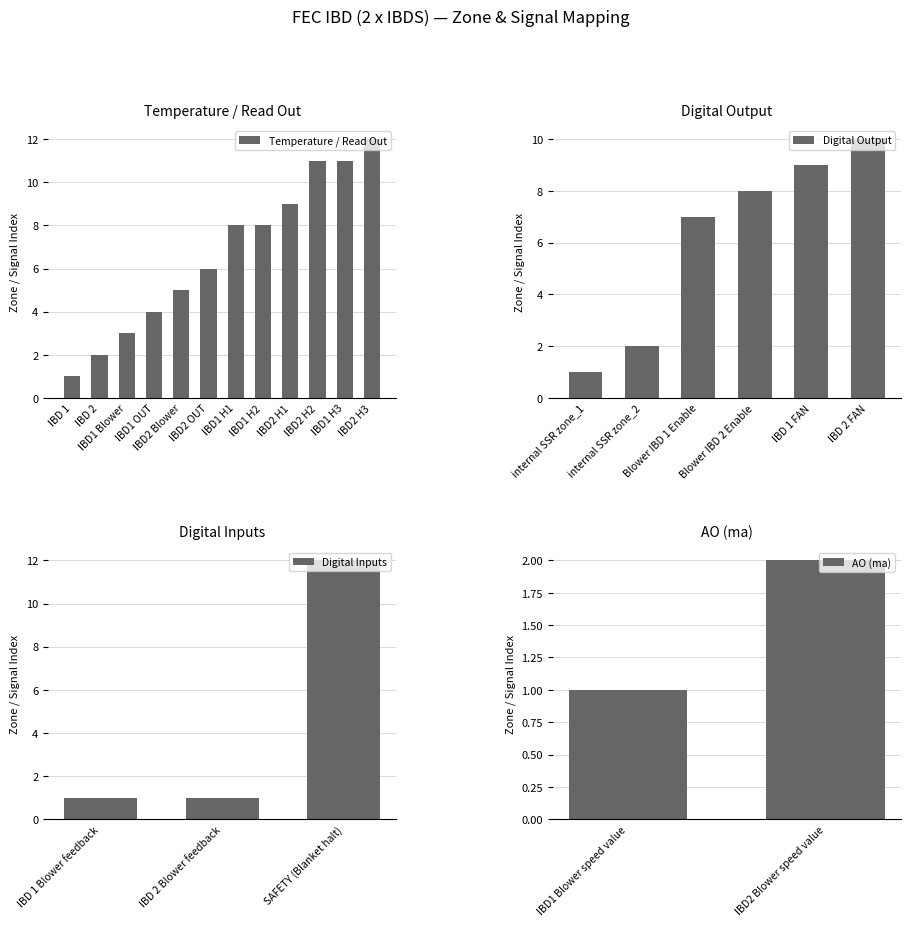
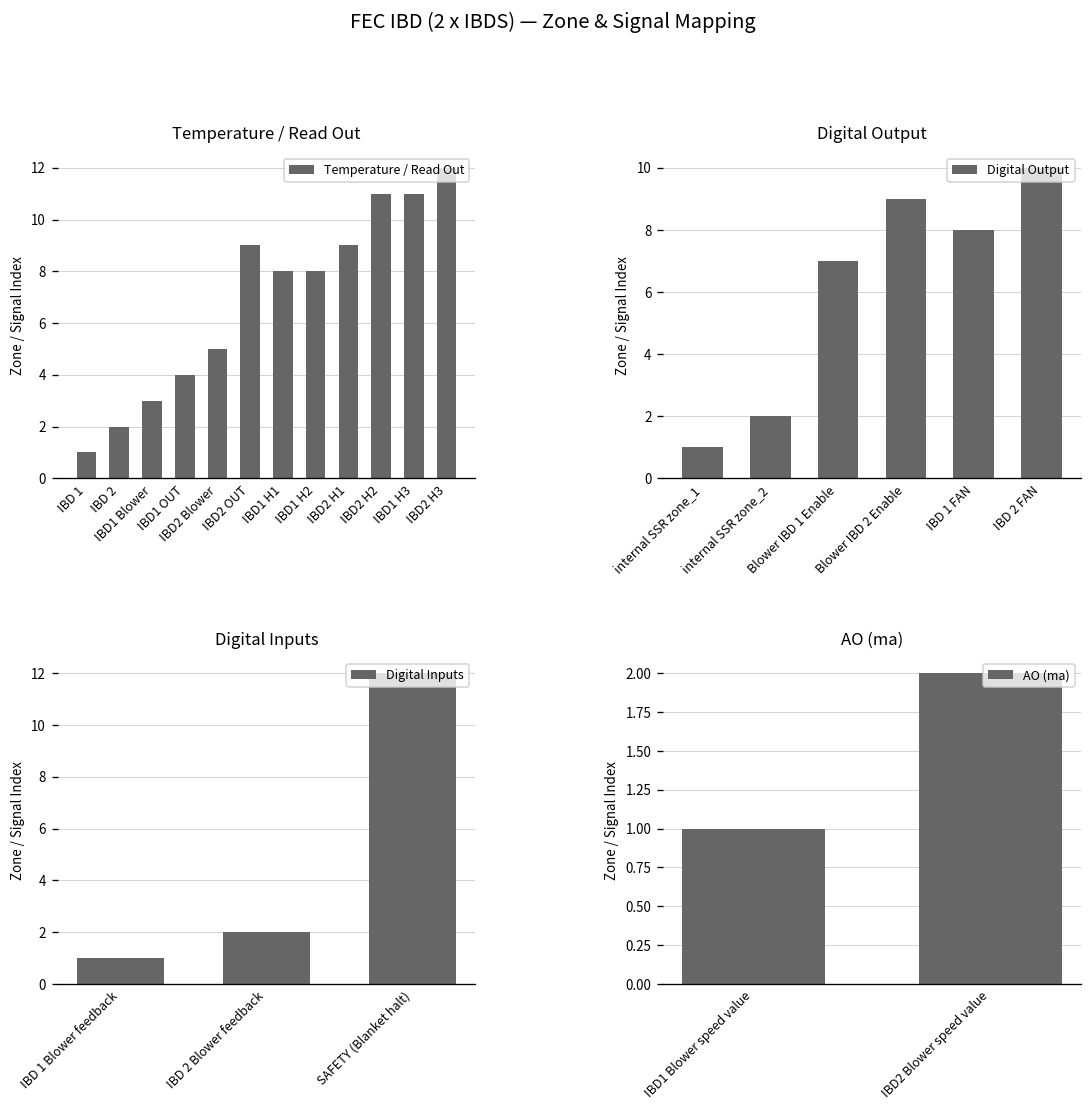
Temperature / Read Out, IBD2 OUT: 6 -> 9
Digital Output, Blower IBD 2 Enable: 8 -> 9
Digital Output, IBD 1 FAN: 9 -> 8
Digital Inputs, IBD 2 Blower feedback: 1 -> 2
